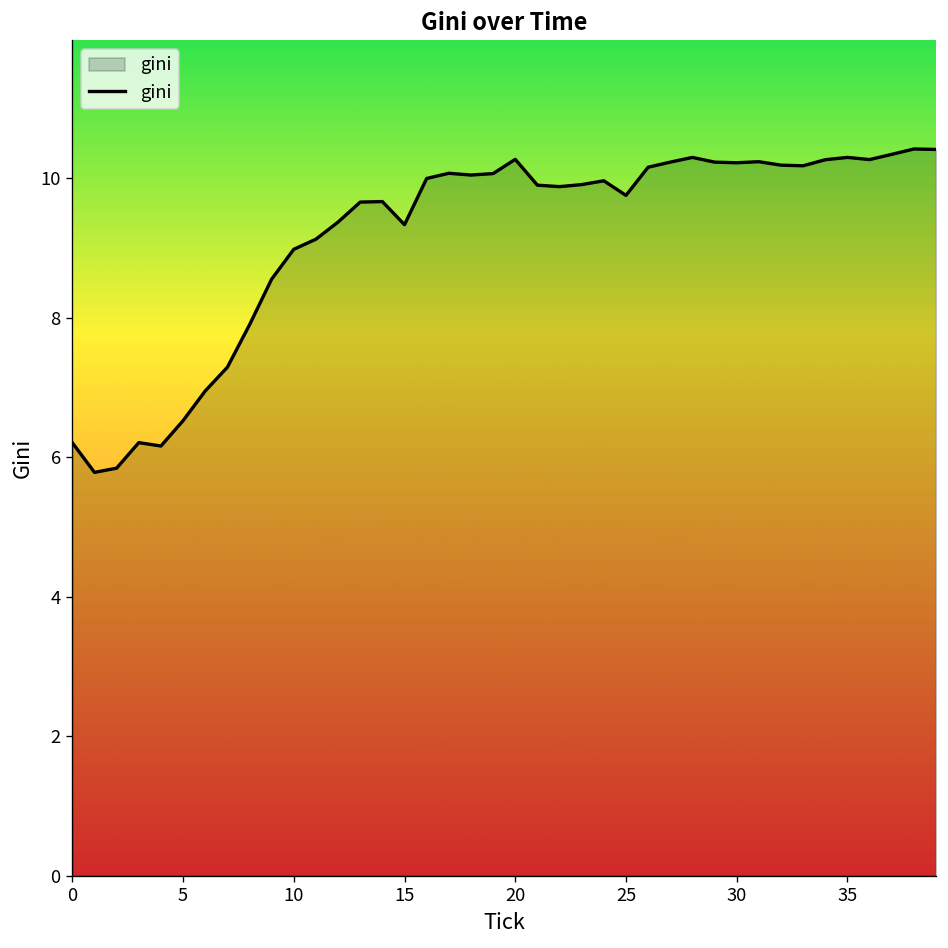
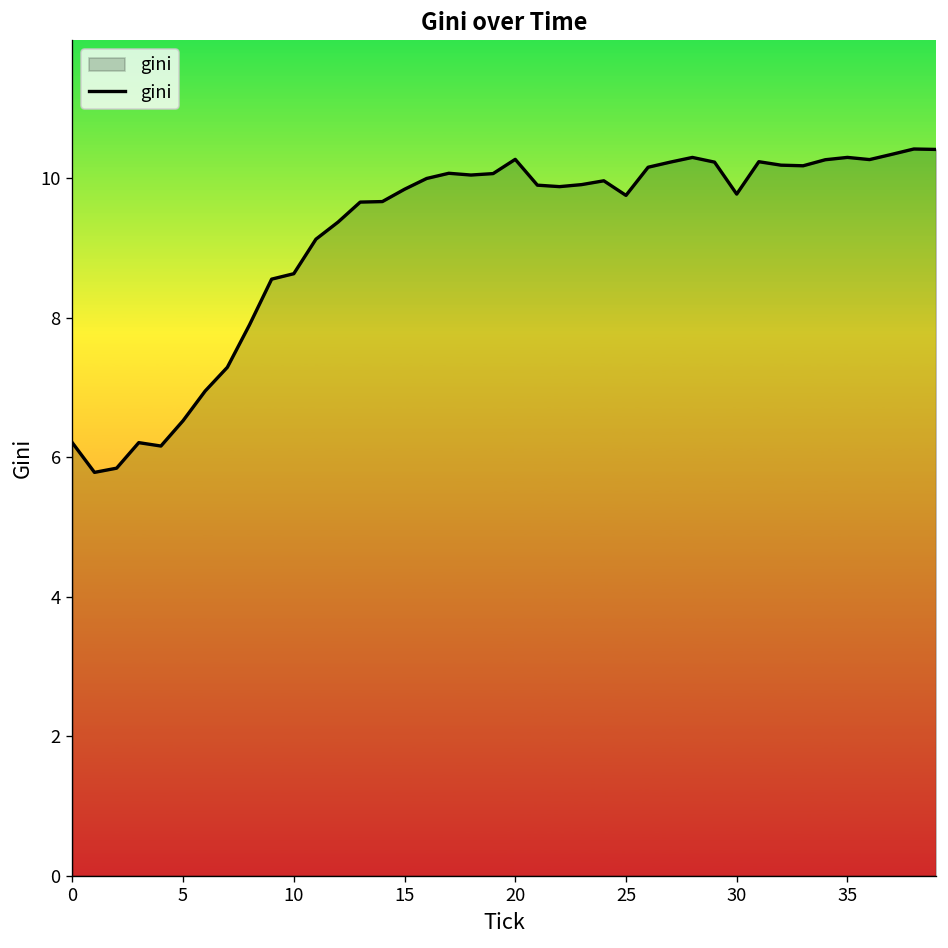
10: 9.0 -> 8.6
15: 9.3 -> 9.8
30: 10.2 -> 9.8
